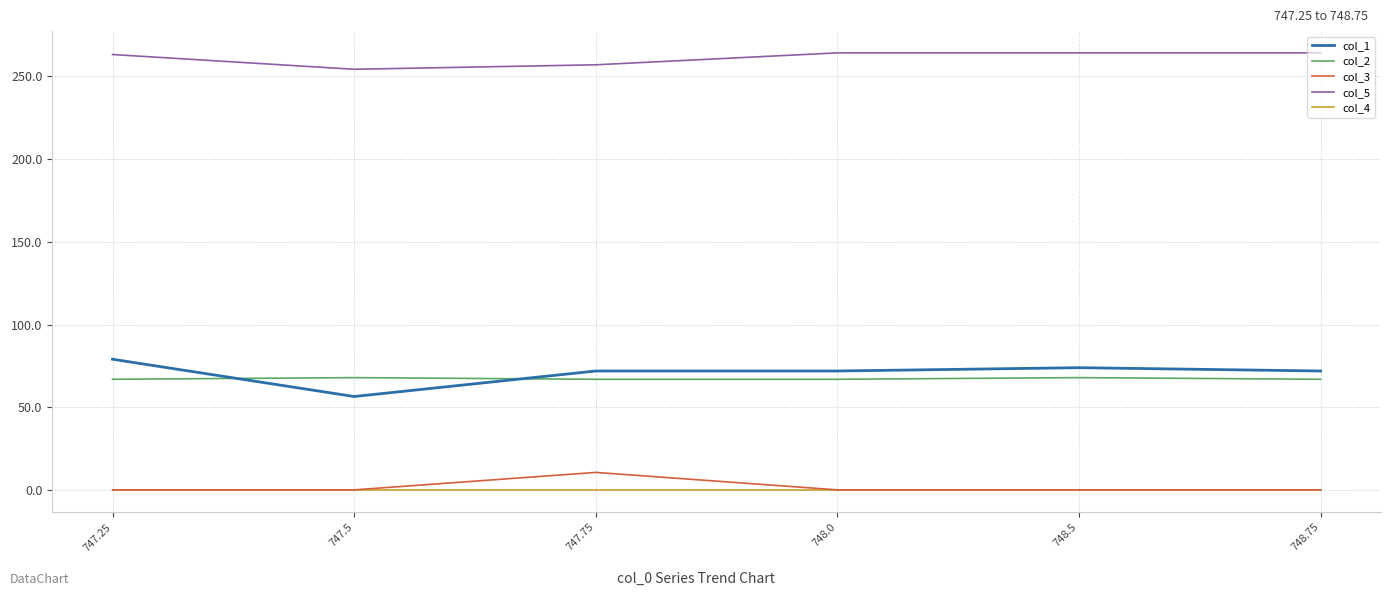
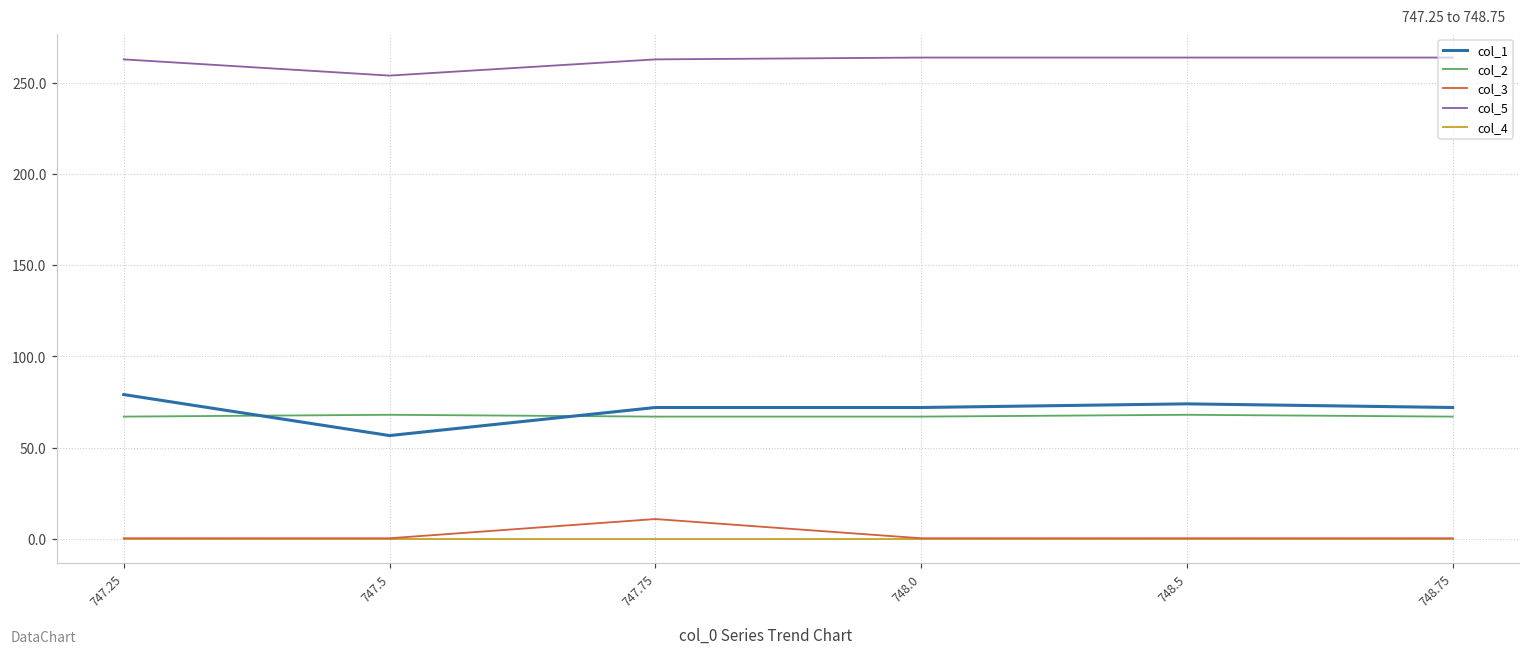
col_5, 747.75: 257 -> 263
